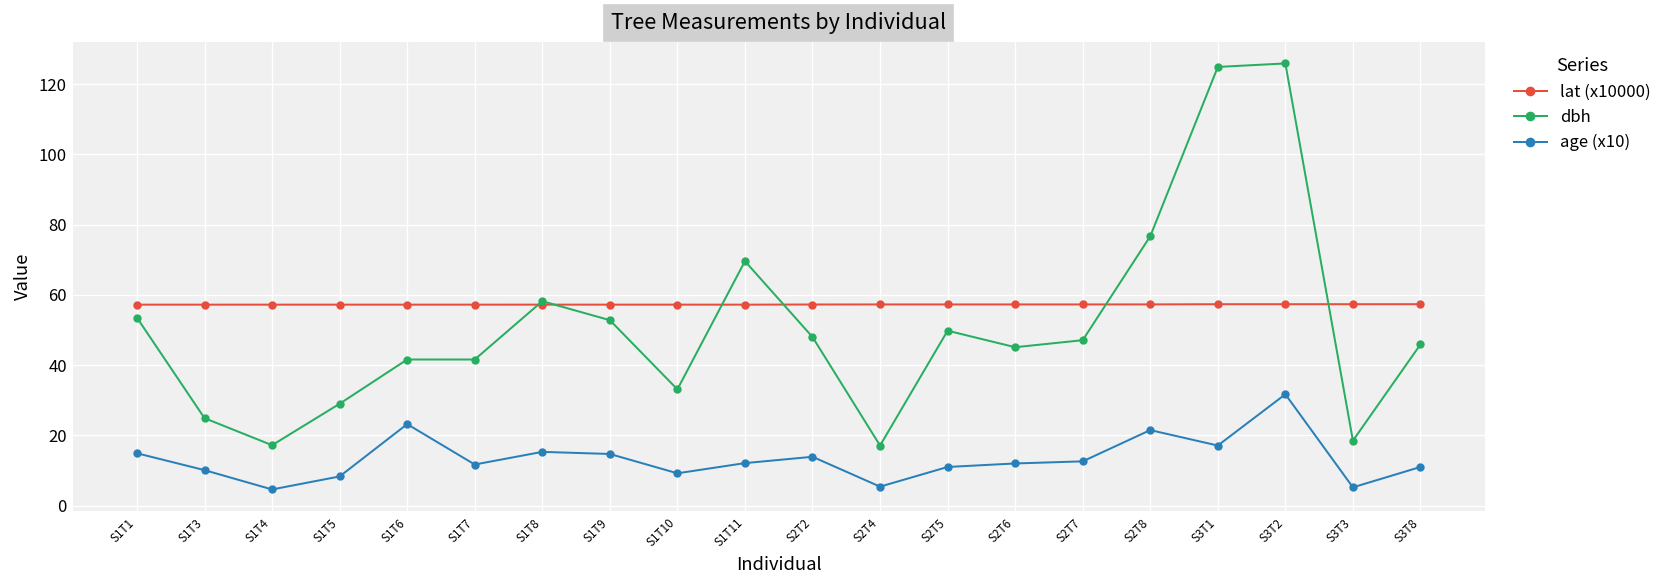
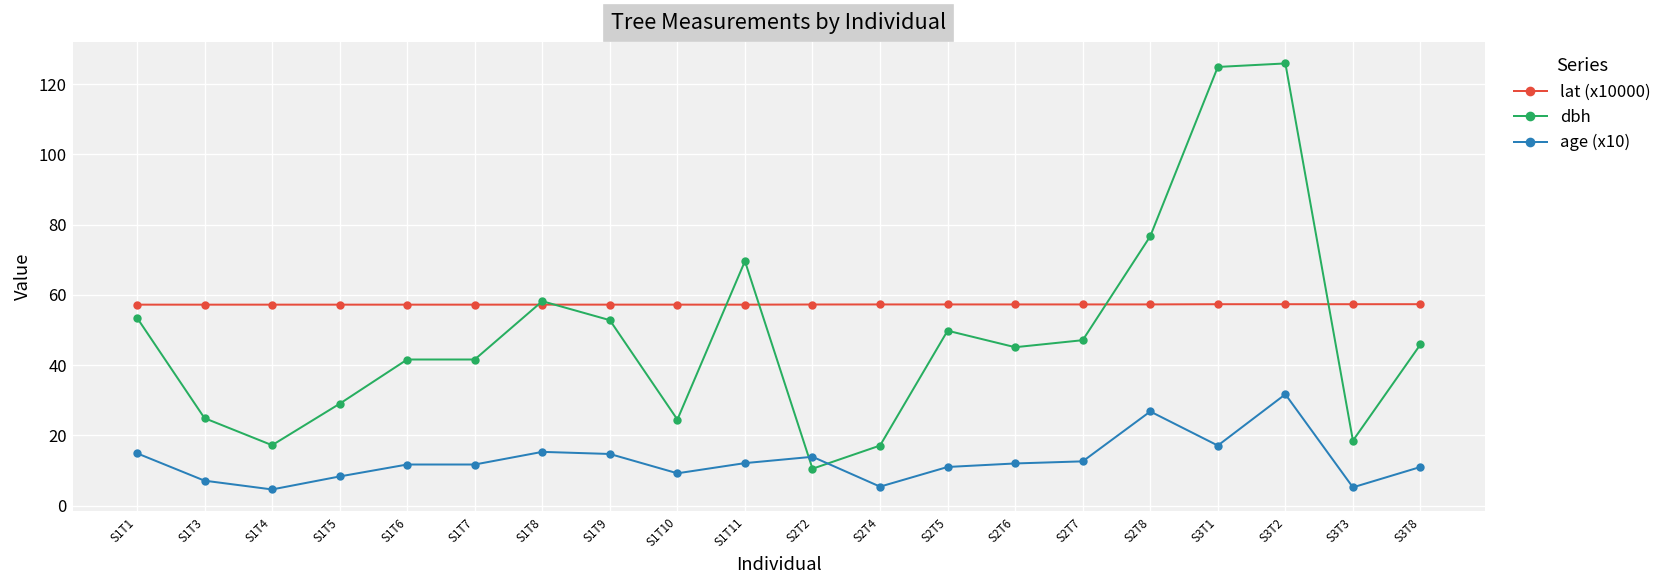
age (x10), S1T3: 10 -> 7
age (x10), S1T6: 23 -> 12
dbh, S1T10: 33 -> 25
dbh, S2T2: 48 -> 11
age (x10), S2T8: 22 -> 27
